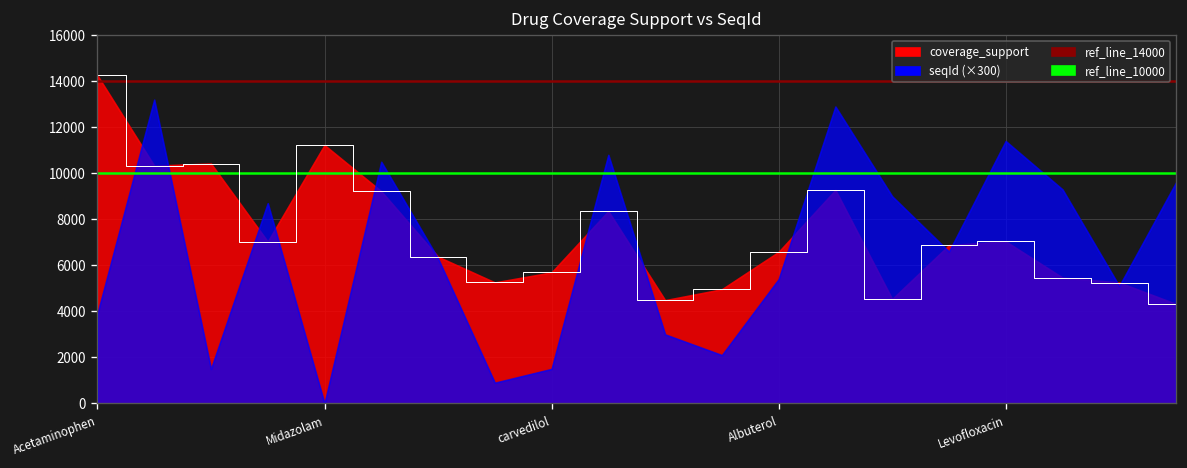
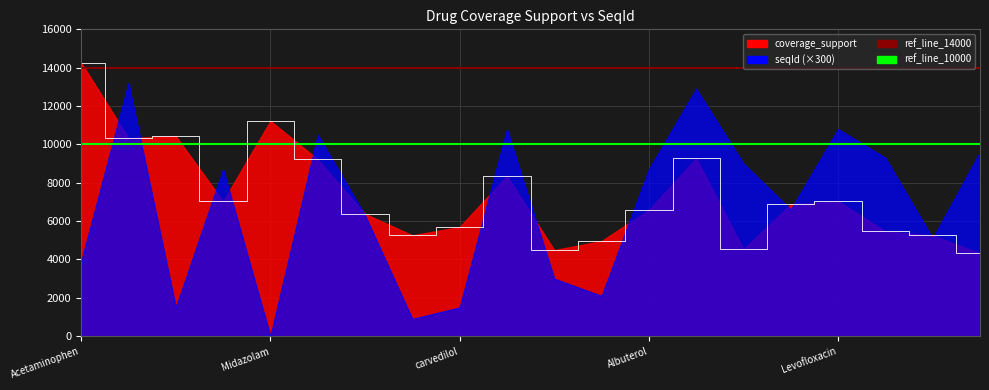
seqId (×300), Albuterol: 5400 -> 8700
seqId (×300), Levofloxacin: 11400 -> 10800
